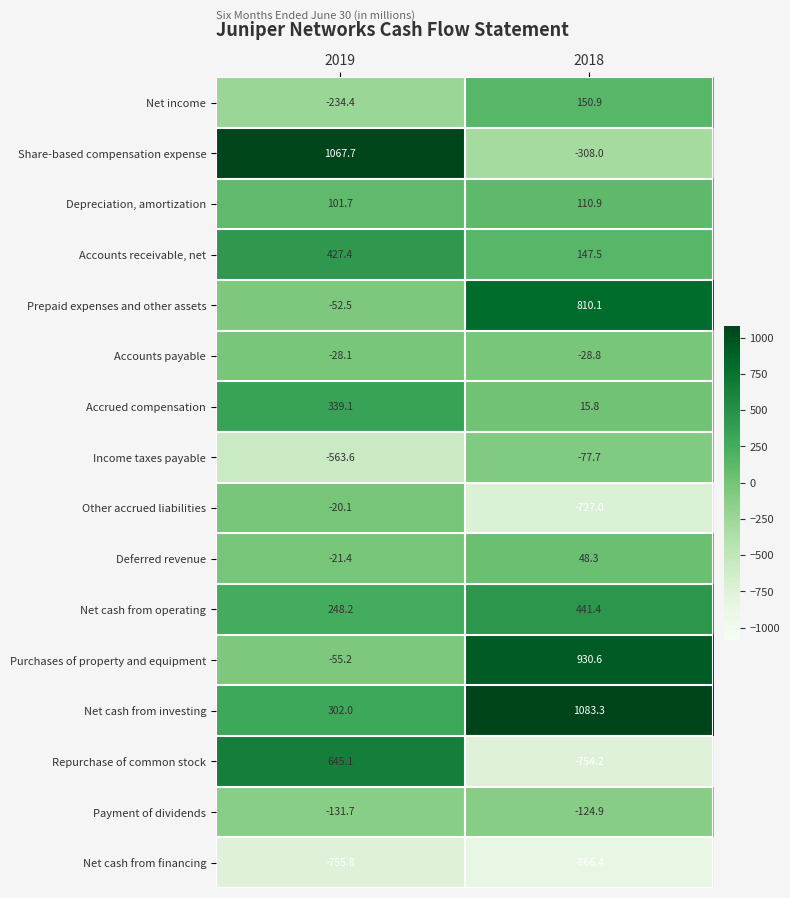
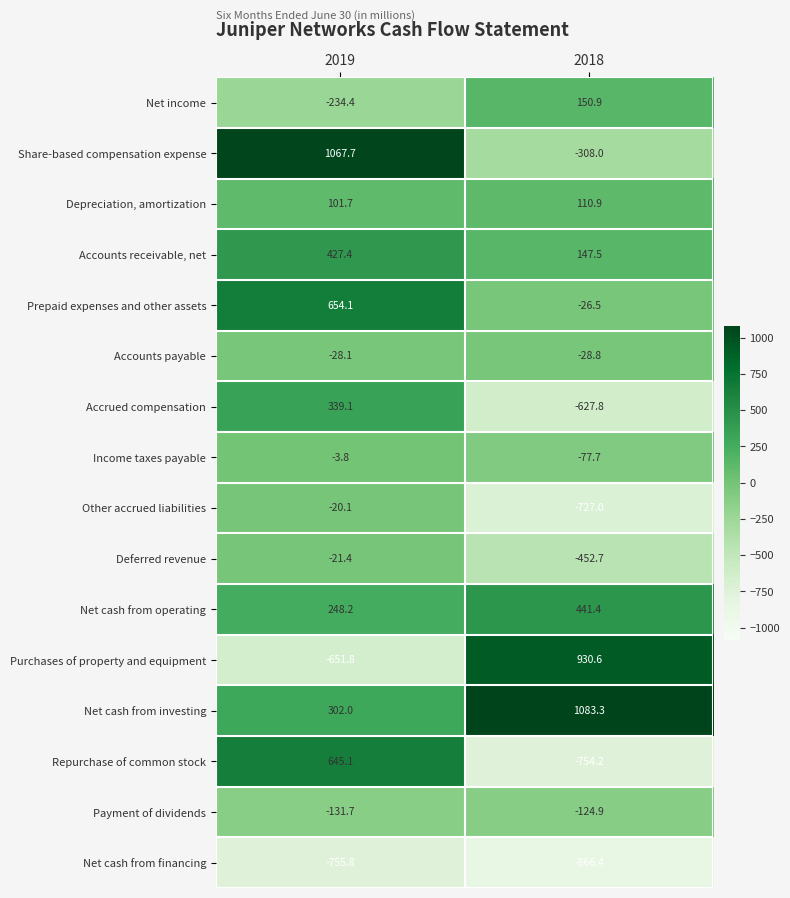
Prepaid expenses and other assets, 2019: -52.5 -> 654.1
Prepaid expenses and other assets, 2018: 810.1 -> -26.5
Accrued compensation, 2018: 15.8 -> -627.8
Income taxes payable, 2019: -563.6 -> -3.8
Deferred revenue, 2018: 48.3 -> -452.7
Purchases of property and equipment, 2019: -55.2 -> -651.8
